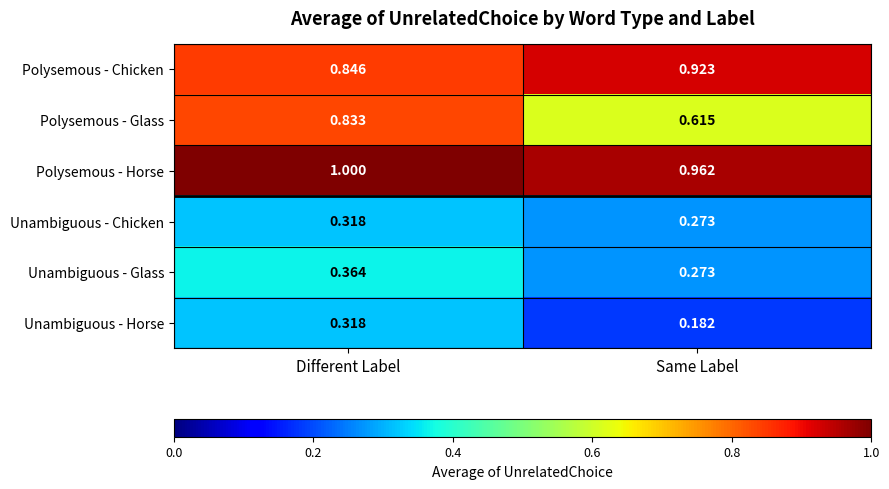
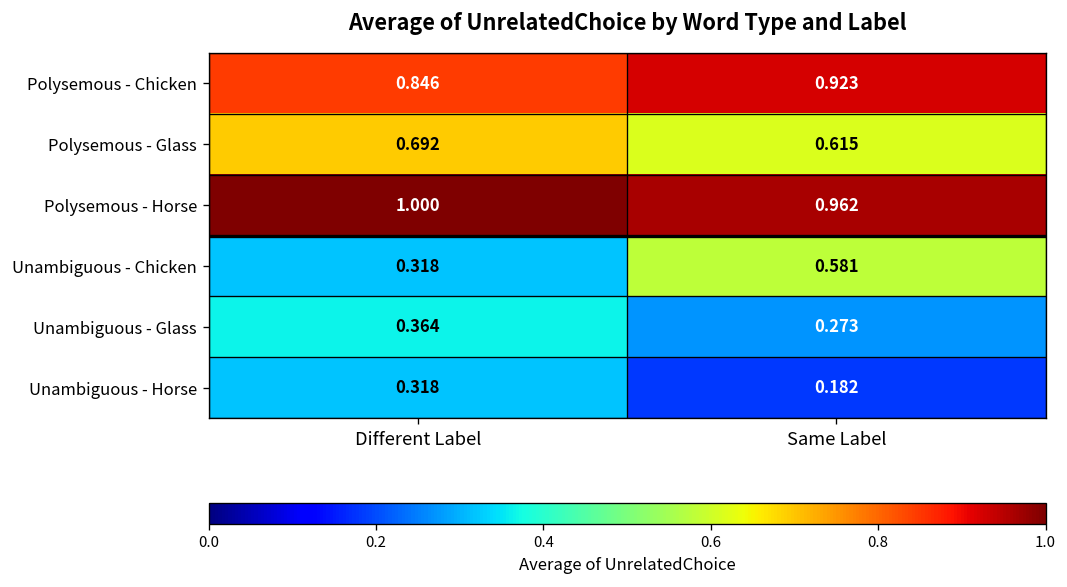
Polysemous - Glass, Different Label: 0.833 -> 0.692
Unambiguous - Chicken, Same Label: 0.273 -> 0.581
